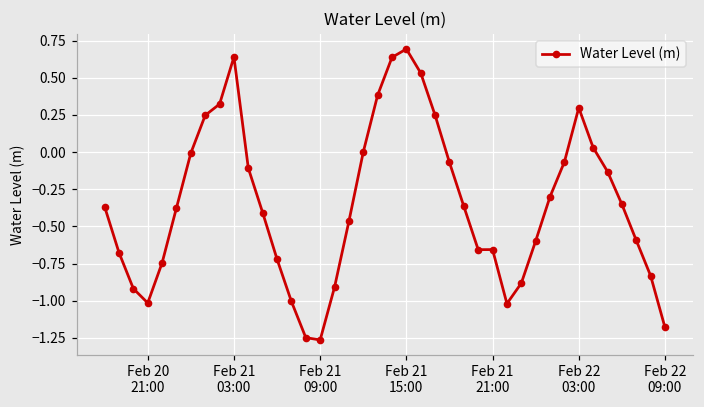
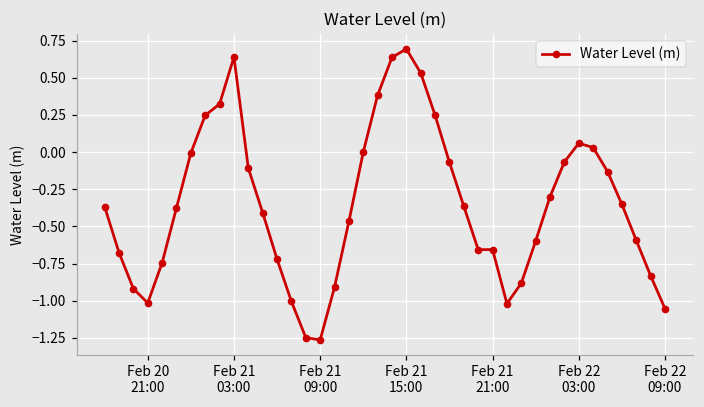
Feb 22 03:00: 0.30 -> 0.06
Feb 22 09:00: -1.18 -> -1.05
